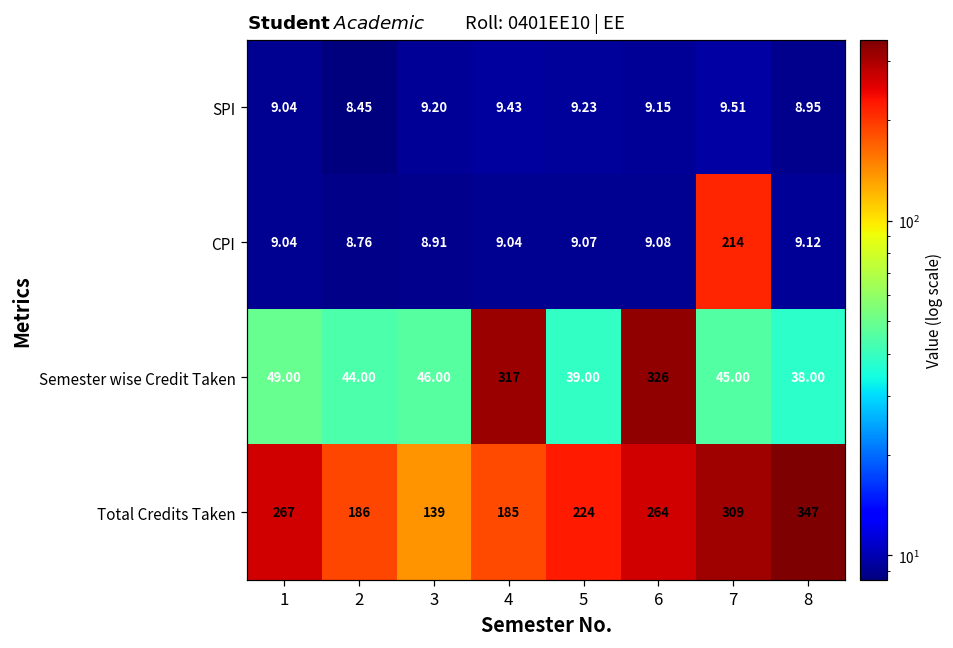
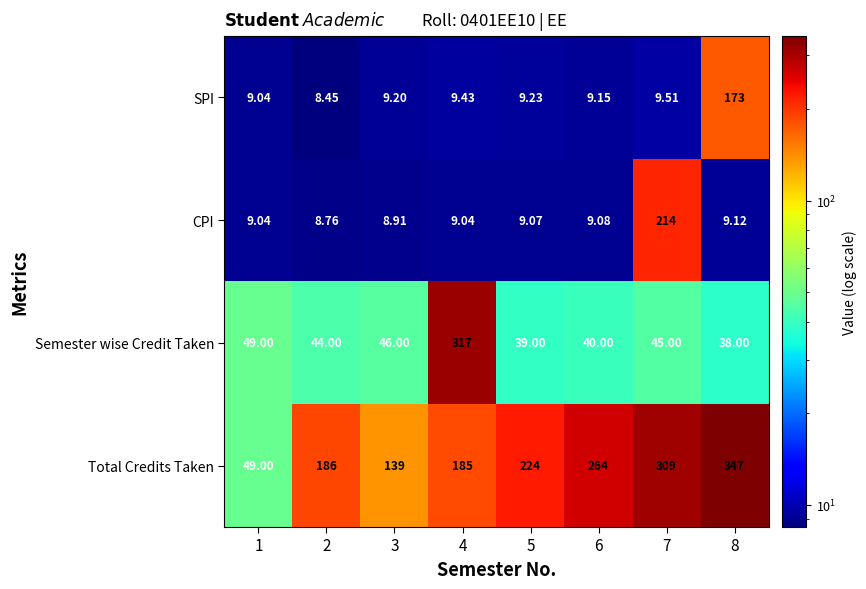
SPI, 8: 8.95 -> 173
Semester wise Credit Taken, 6: 326 -> 40.00
Total Credits Taken, 1: 267 -> 49.00
